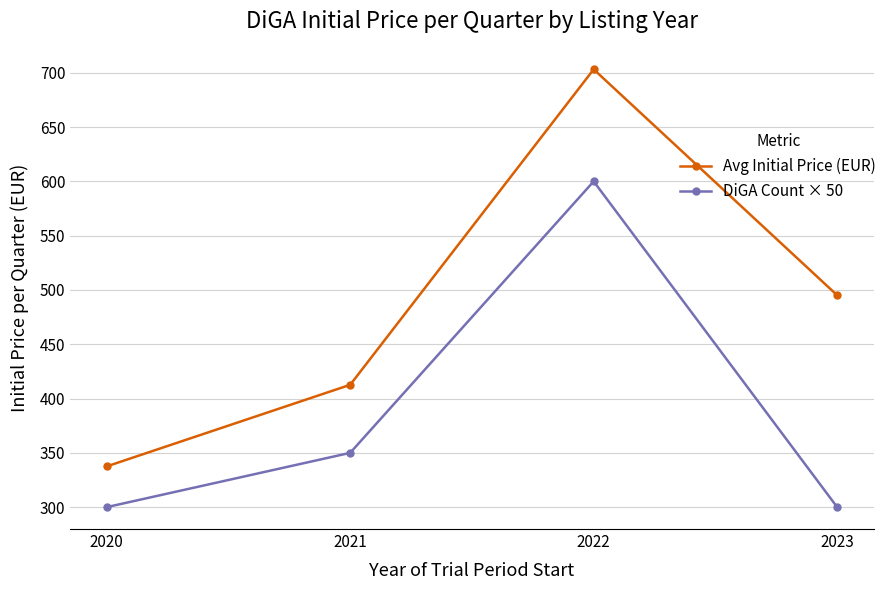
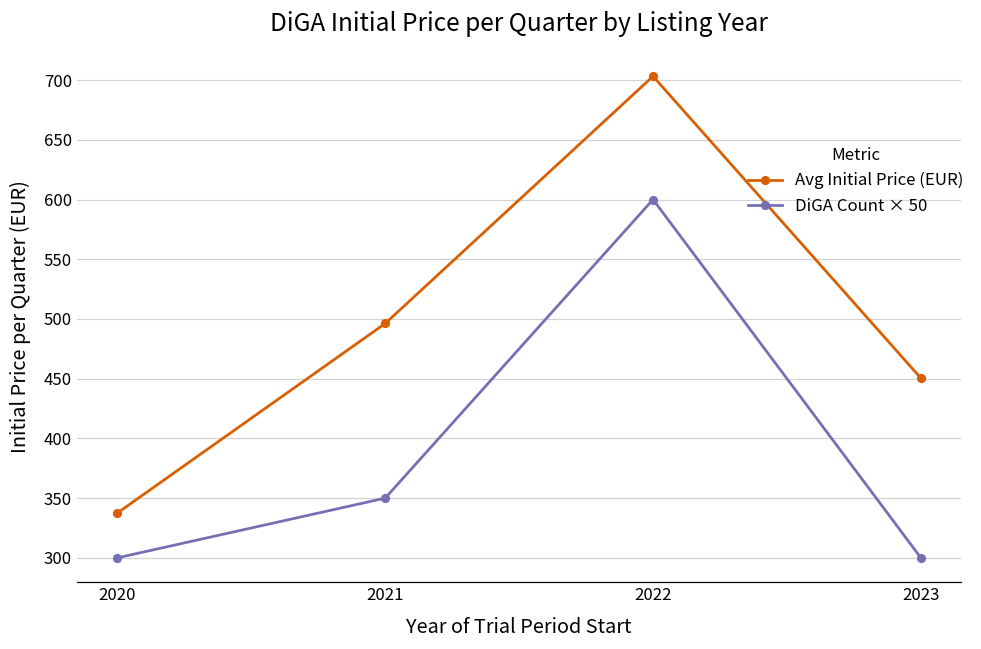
Avg Initial Price (EUR), 2021: 413 -> 496
Avg Initial Price (EUR), 2023: 495 -> 450
